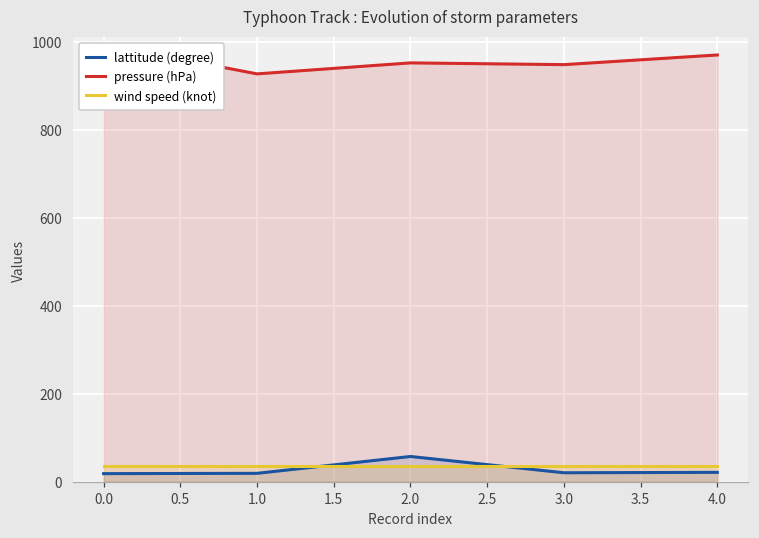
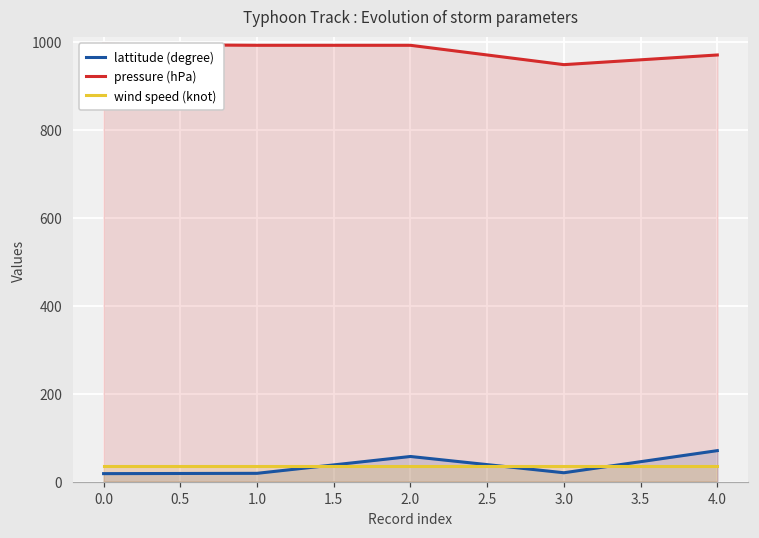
pressure (hPa), 1.0: 930 -> 990
pressure (hPa), 2.0: 950 -> 990
lattitude (degree), 4.0: 20 -> 70
